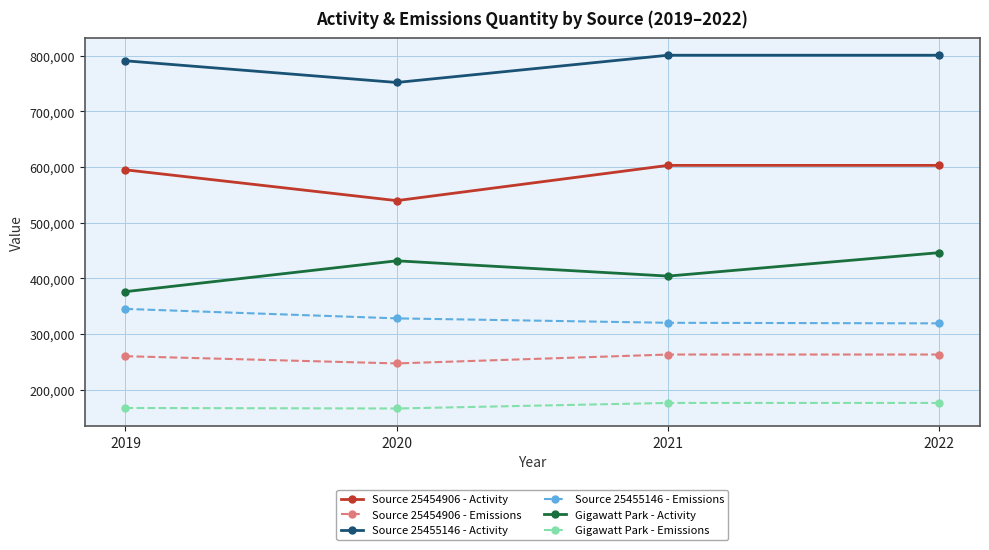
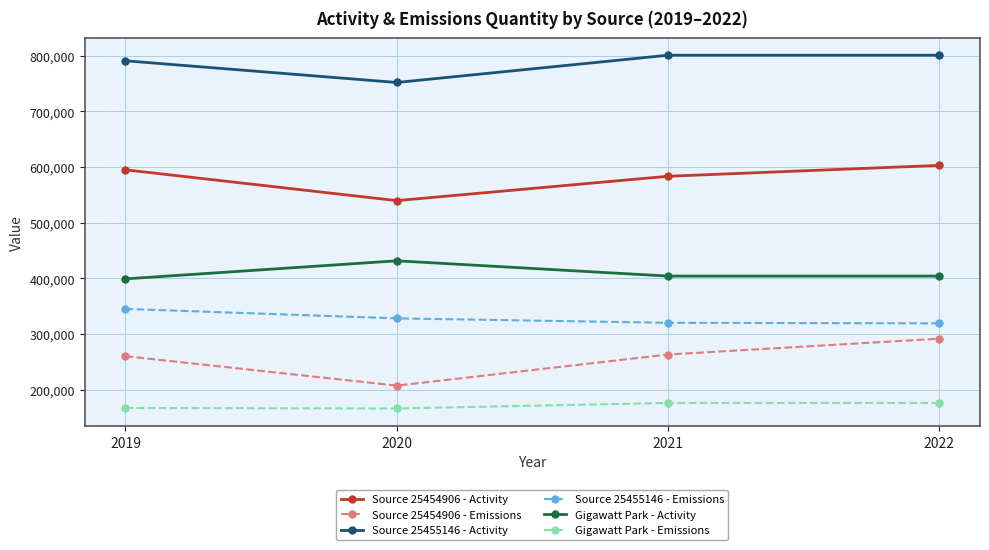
Gigawatt Park - Activity, 2019: 380,000 -> 400,000
Source 25454906 - Emissions, 2020: 250,000 -> 210,000
Source 25454906 - Activity, 2021: 600,000 -> 580,000
Source 25454906 - Emissions, 2022: 260,000 -> 290,000
Gigawatt Park - Activity, 2022: 450,000 -> 400,000
